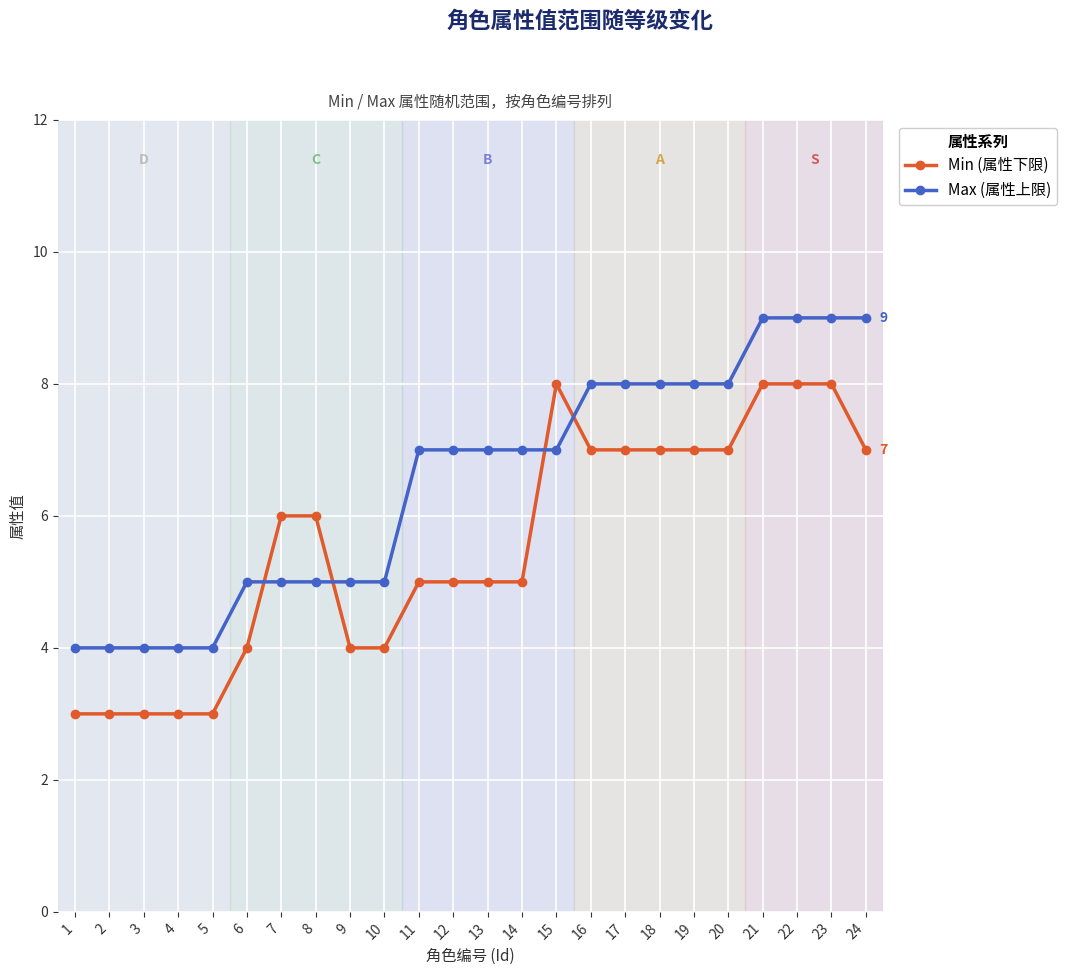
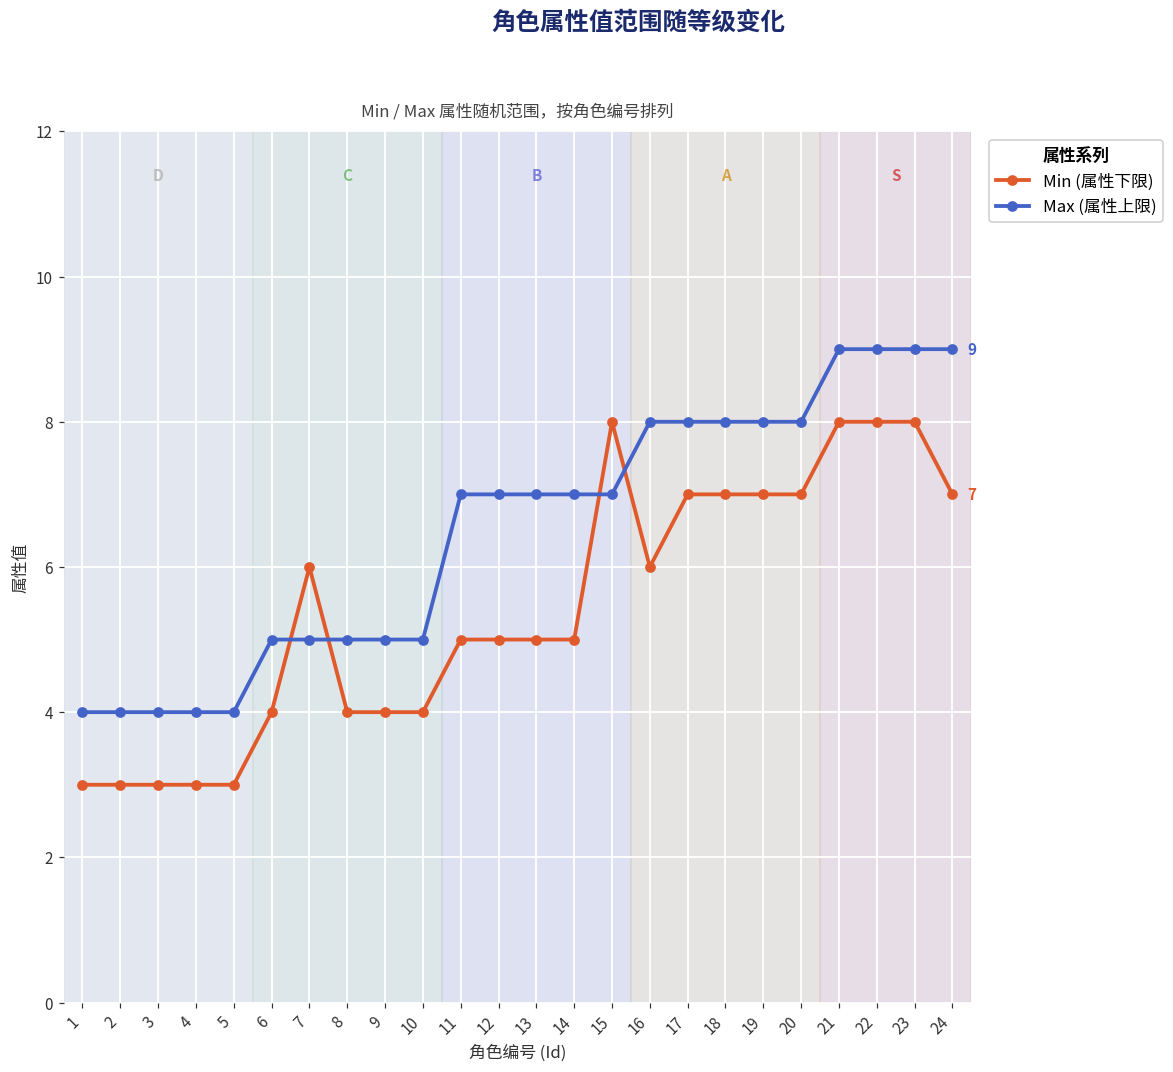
Min (属性下限), 8: 6 -> 4
Min (属性下限), 16: 7 -> 6
